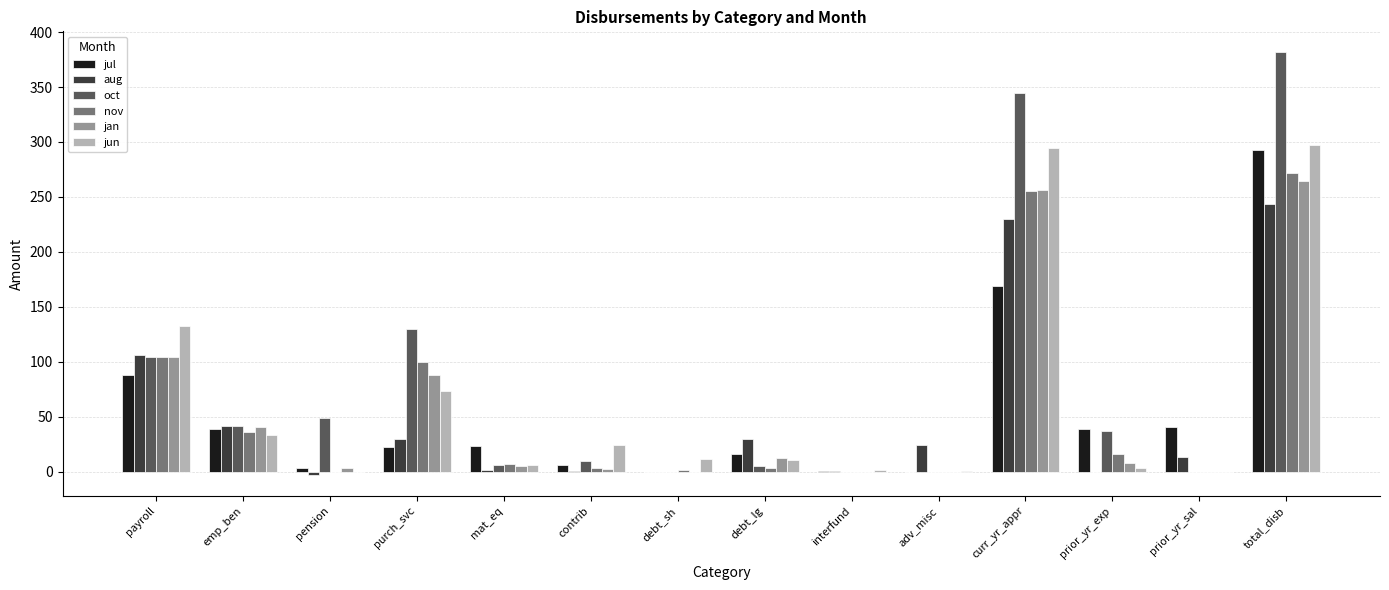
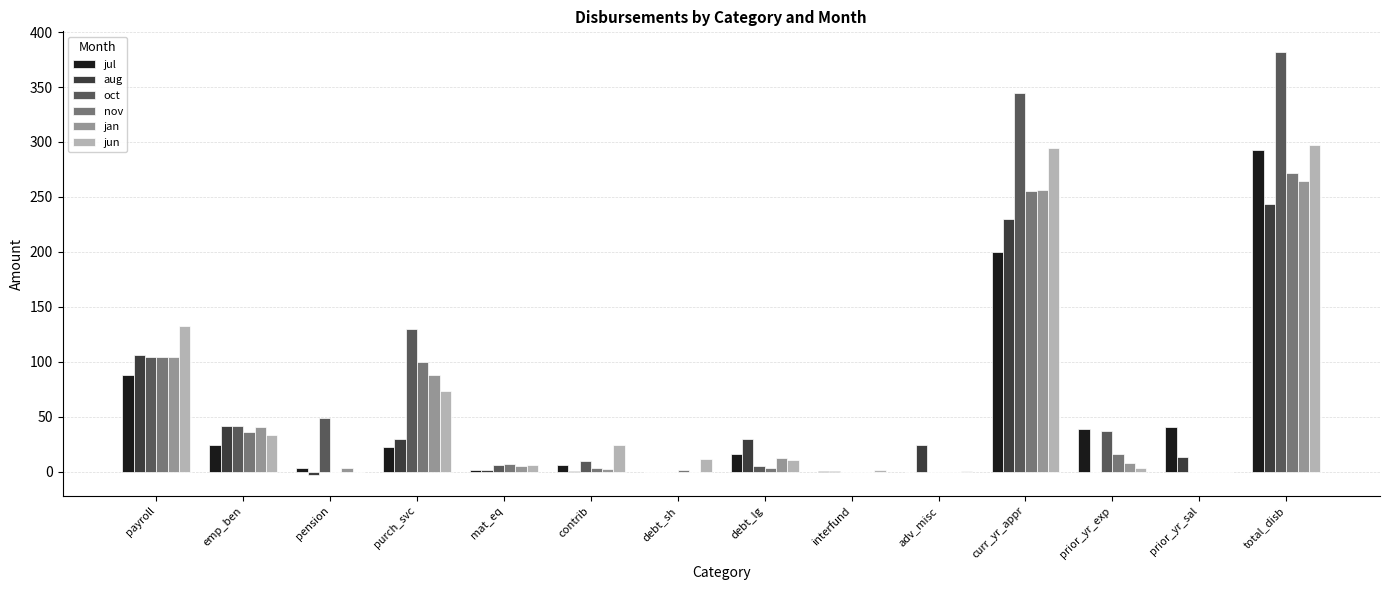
jul, emp_ben: 39 -> 25
jul, mat_eq: 23 -> 2
jul, curr_yr_appr: 169 -> 200
